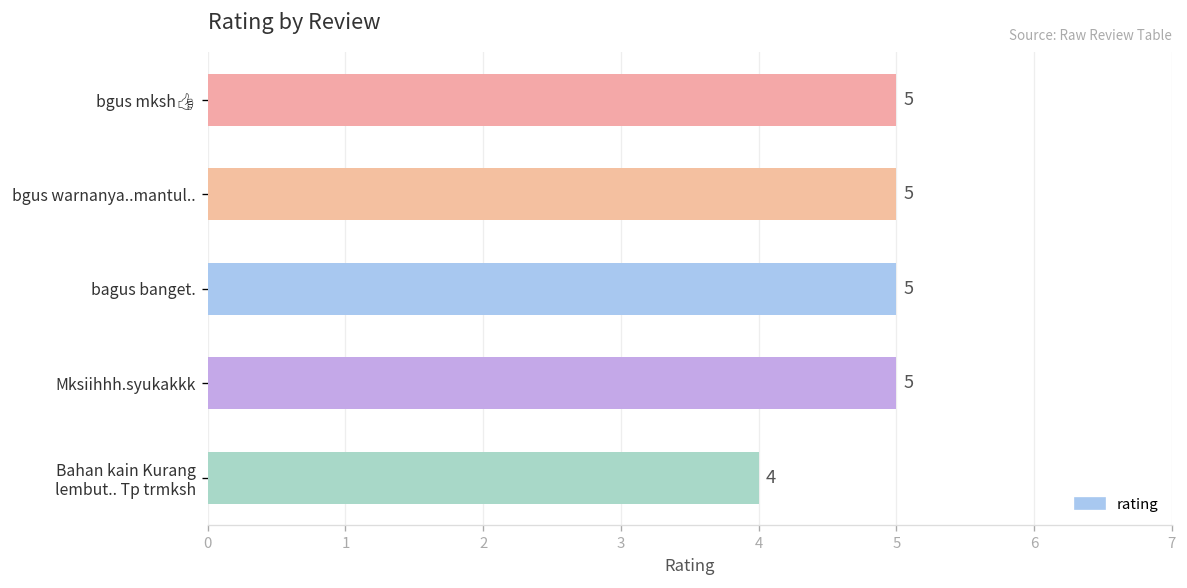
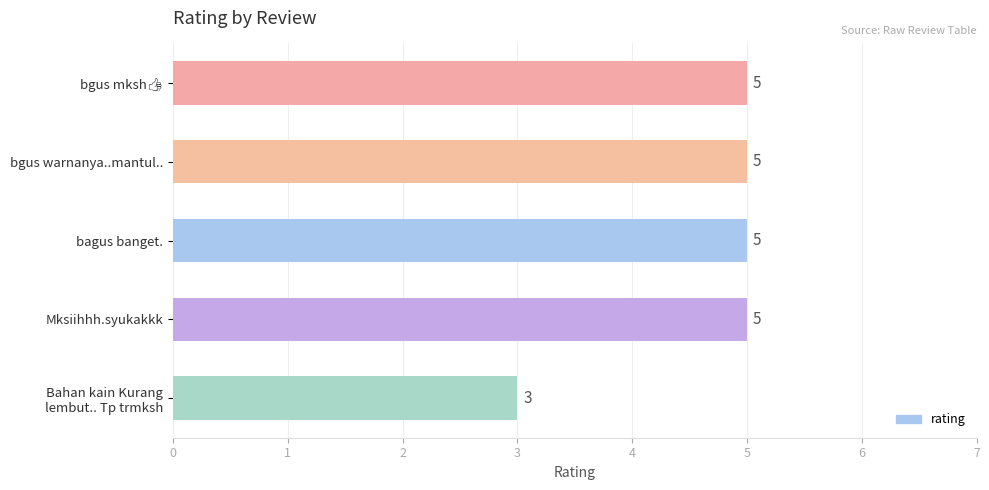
Bahan kain Kurang lembut.. Tp trmksh: 4 -> 3
